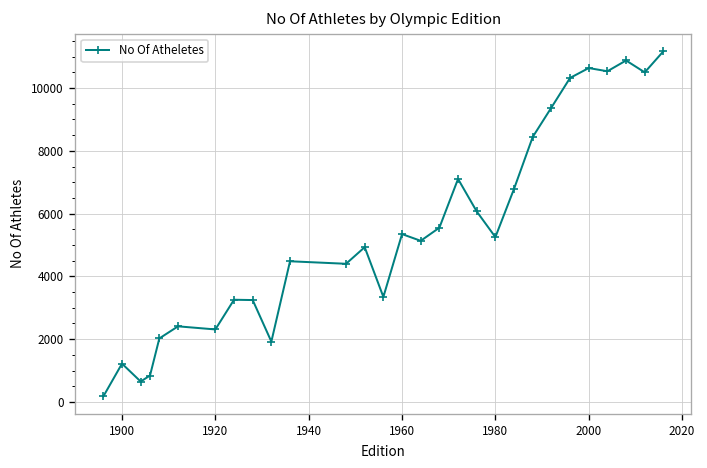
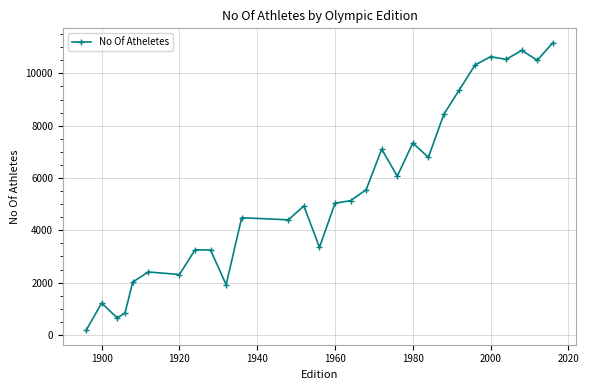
1960: 5300 -> 5000
1980: 5300 -> 7300
